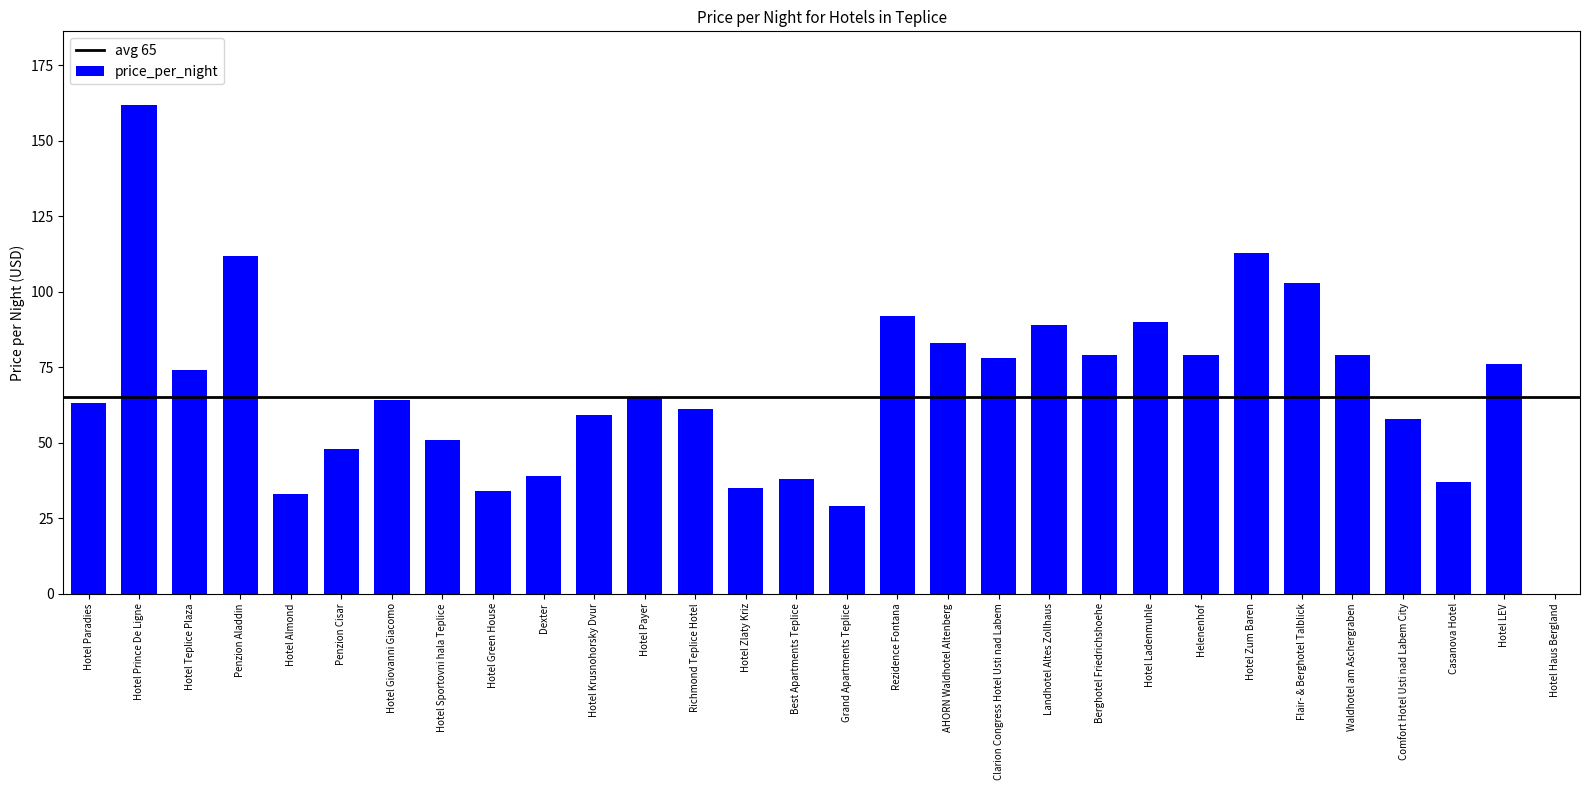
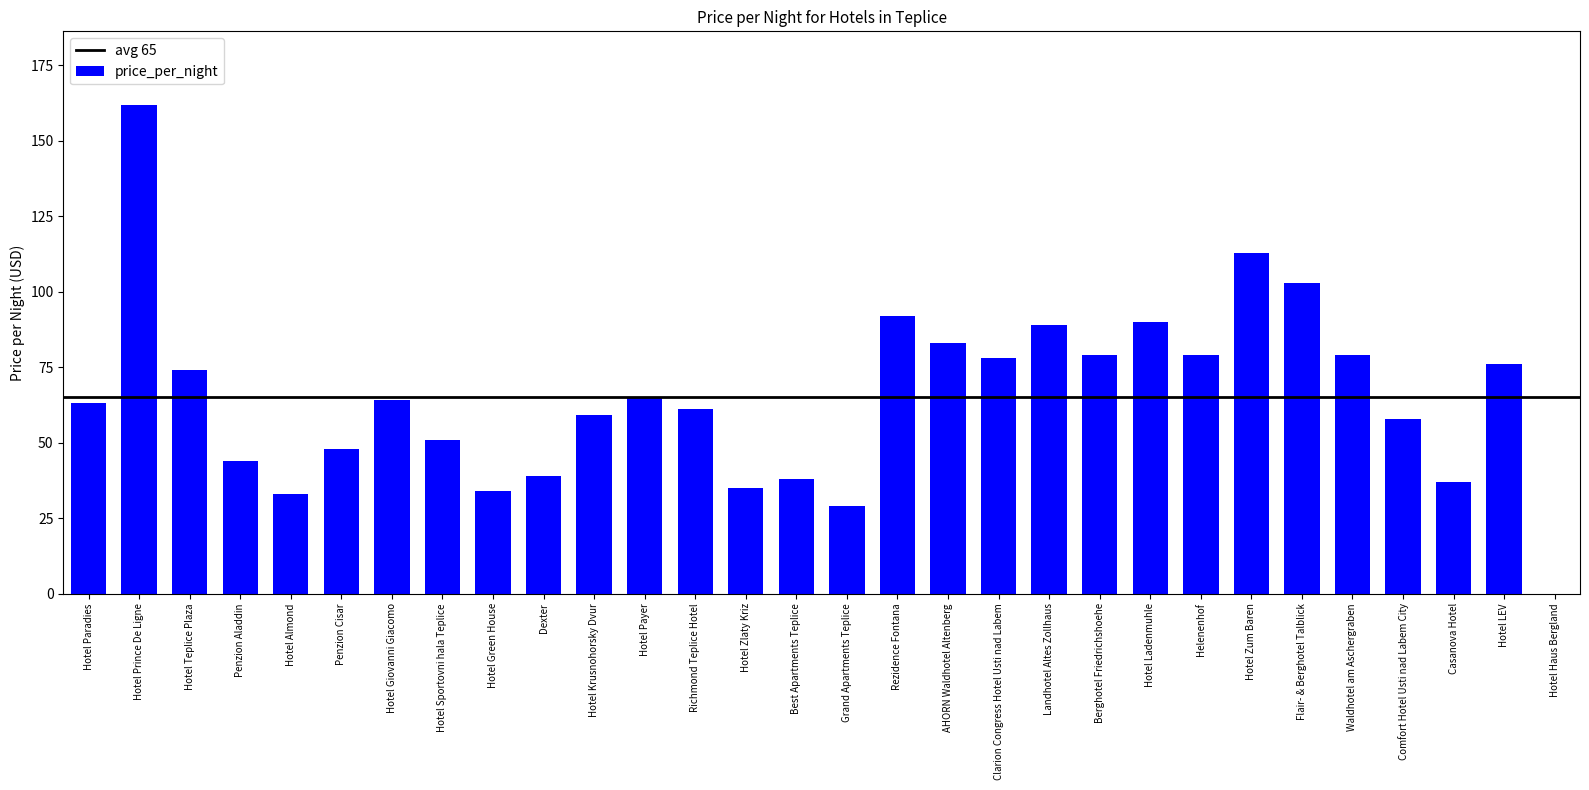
Penzion Aladdin: 112 -> 44
